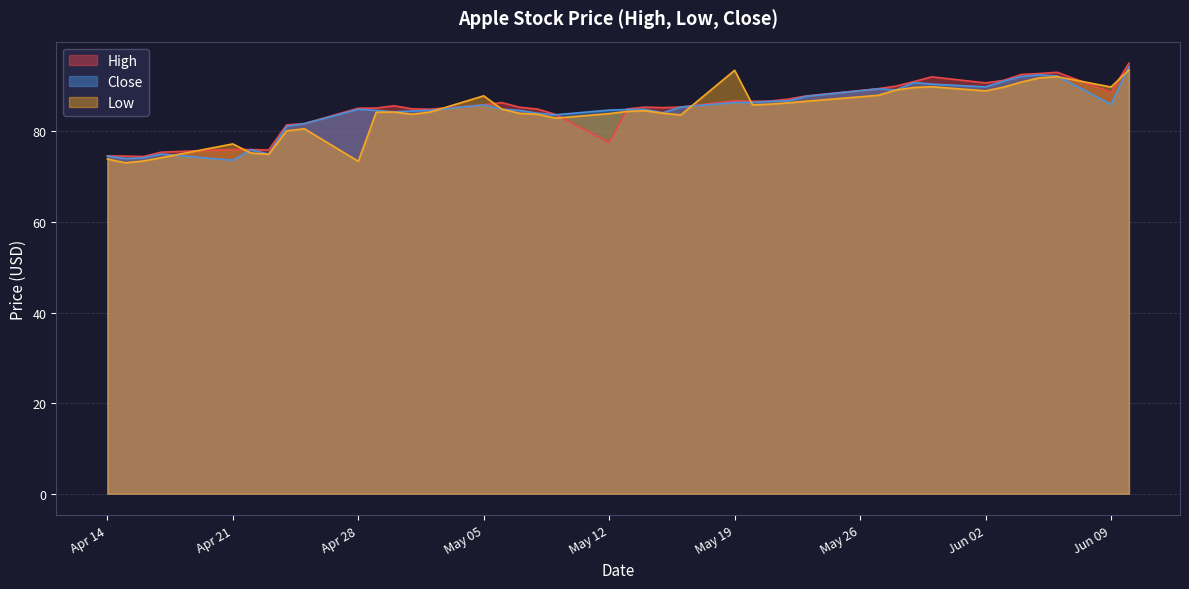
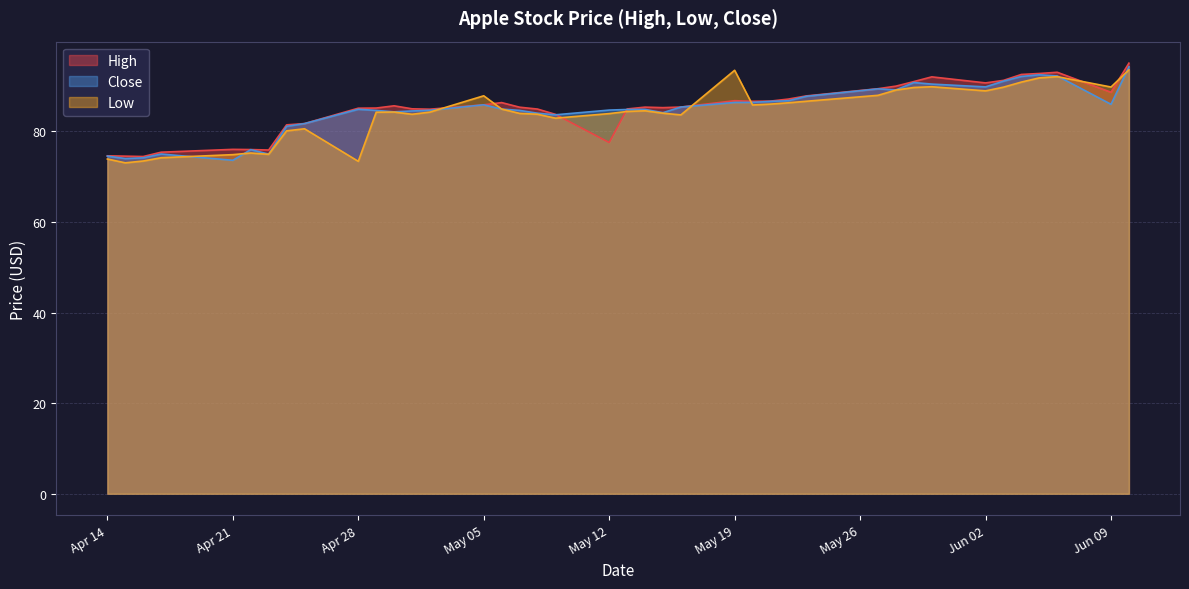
Low, Apr 21: 77 -> 75
